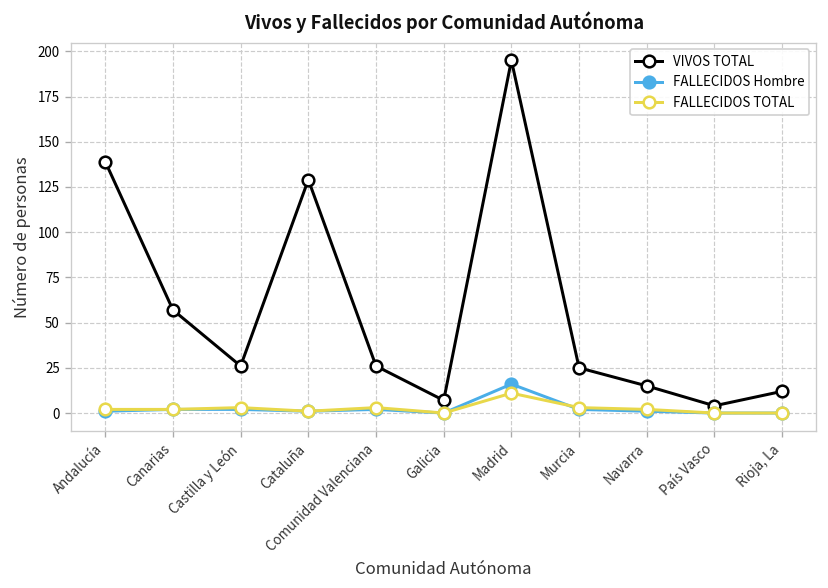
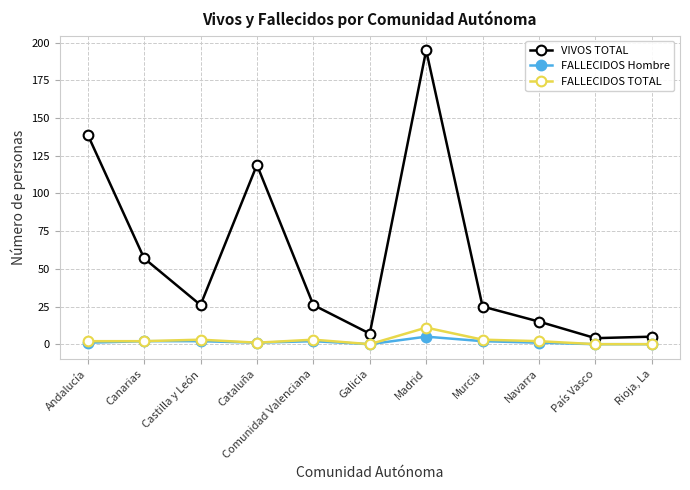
VIVOS TOTAL, Cataluña: 129 -> 119
FALLECIDOS Hombre, Madrid: 16 -> 5
VIVOS TOTAL, Rioja, La: 12 -> 5
